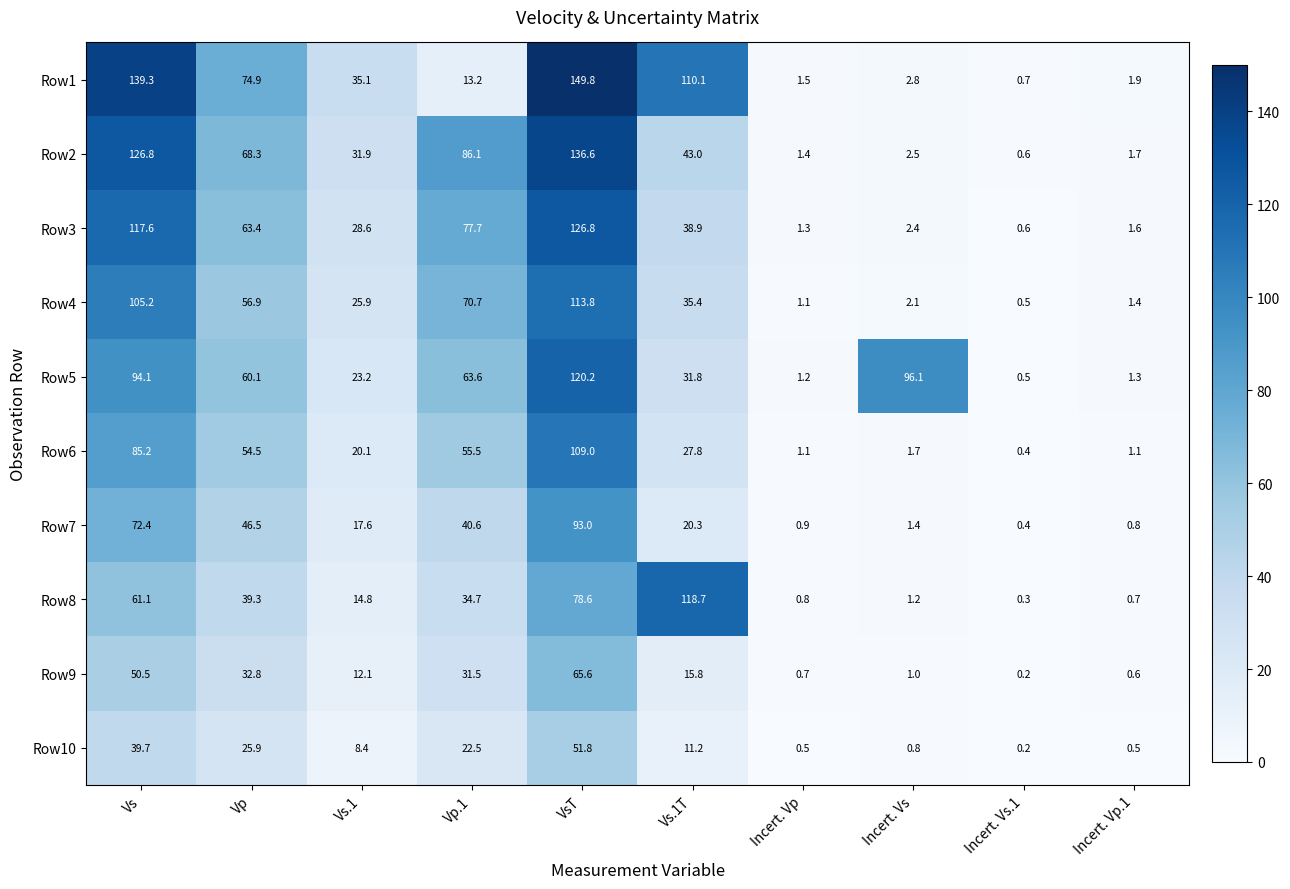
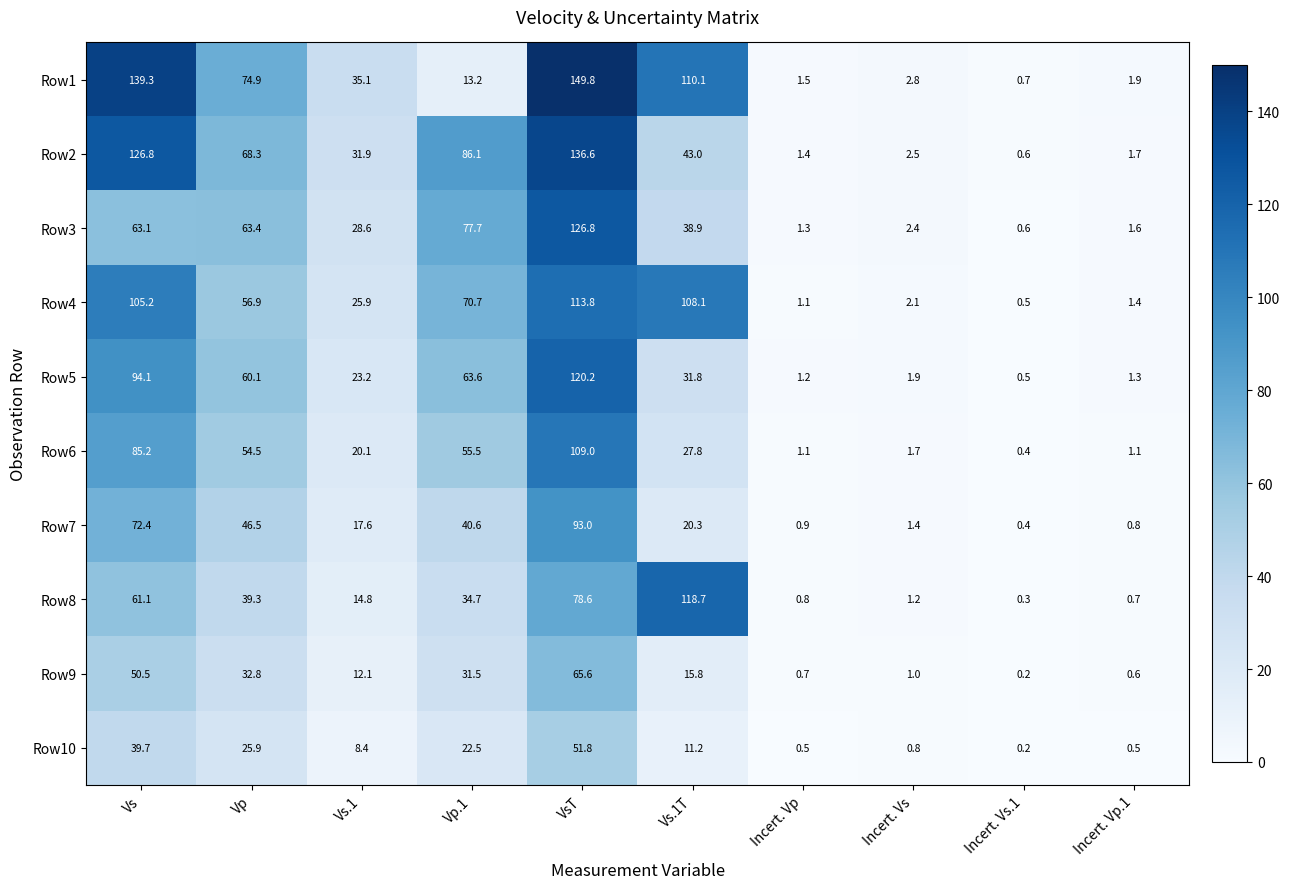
Row3, Vs: 117.6 -> 63.1
Row4, Vs.1T: 35.4 -> 108.1
Row5, Incert. Vs: 96.1 -> 1.9
